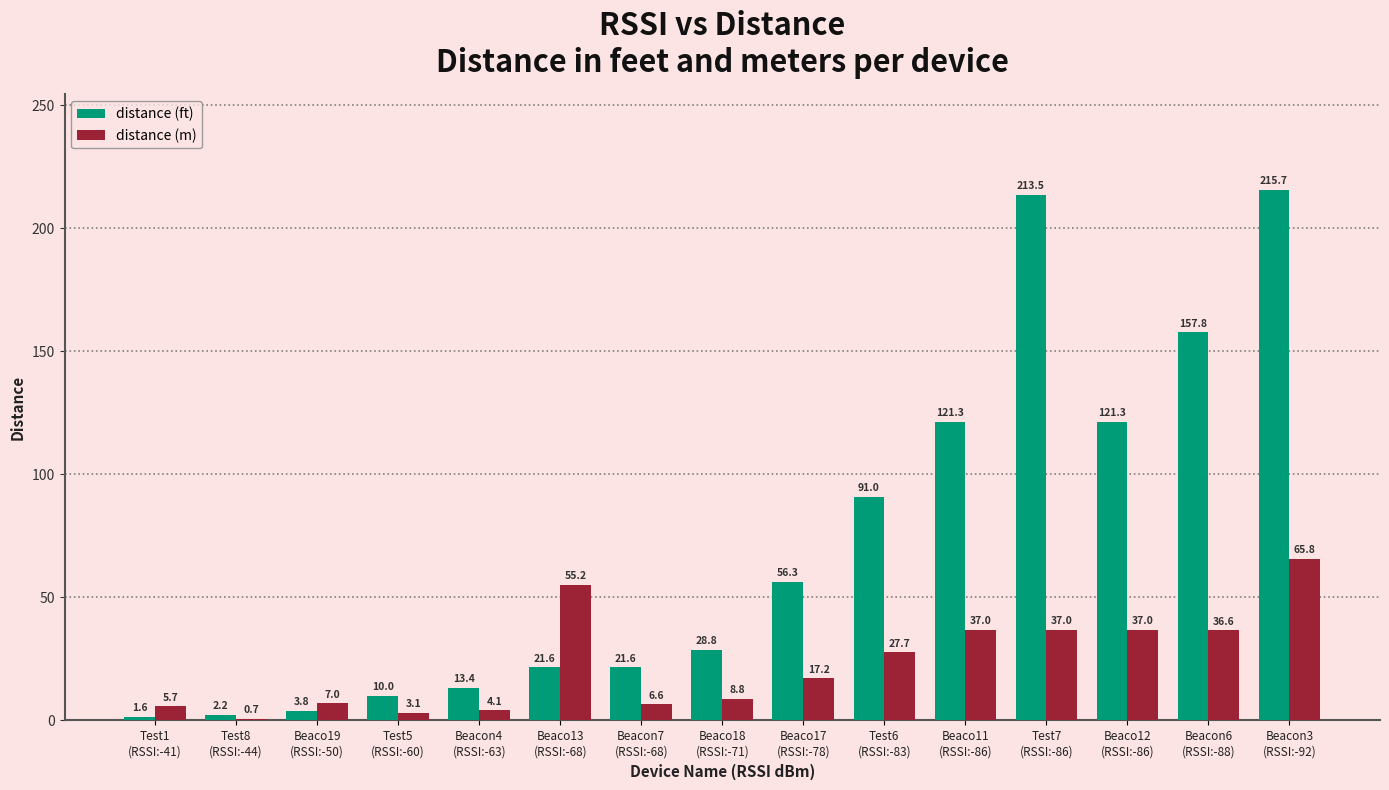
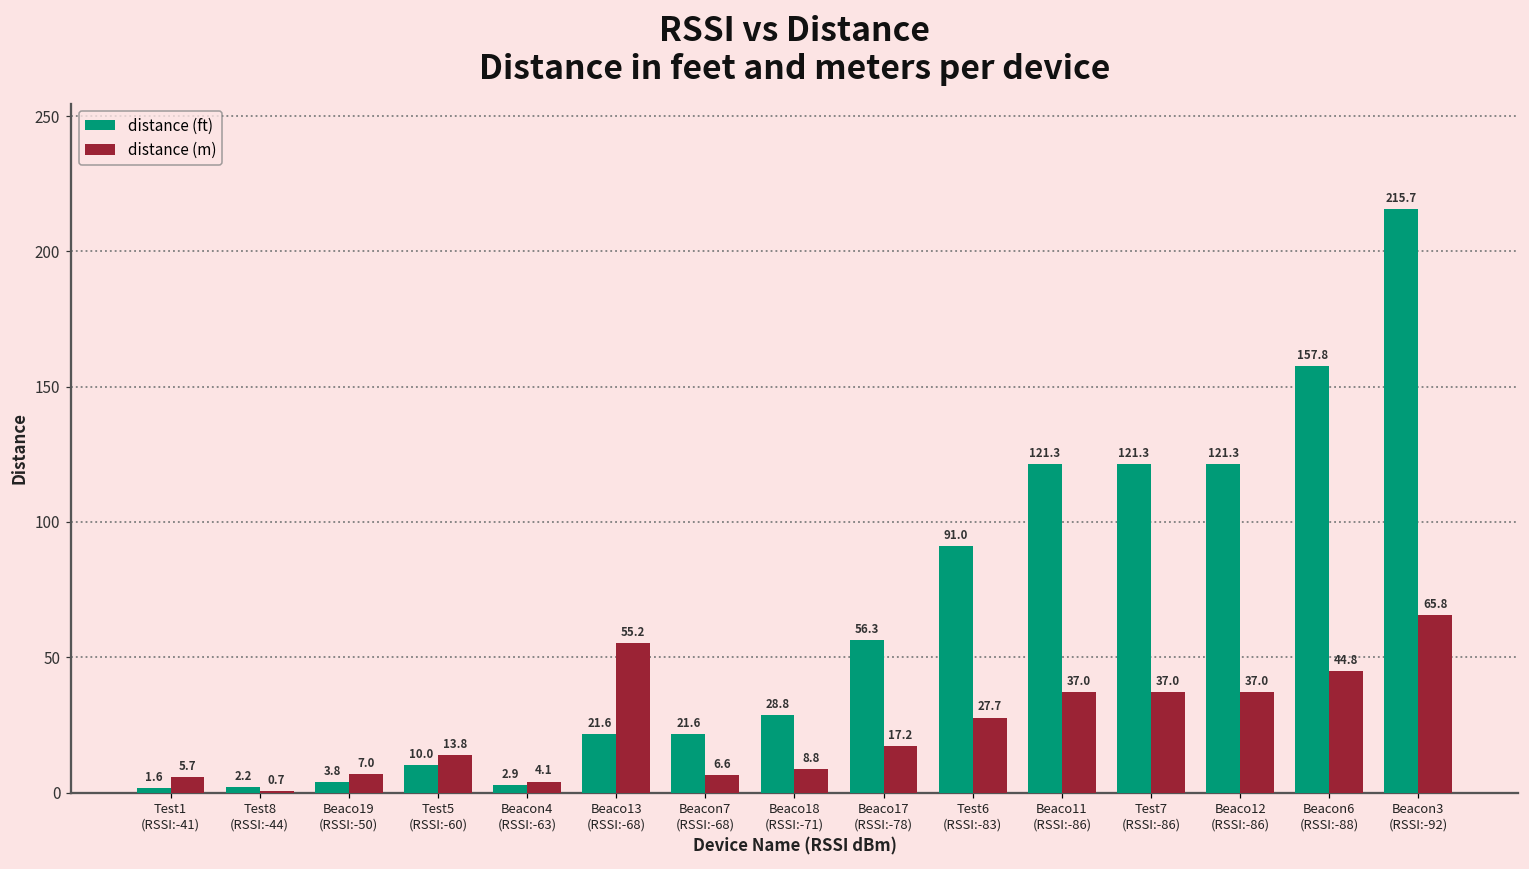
distance (m), Test5 (RSSI:-60): 3.1 -> 13.8
distance (ft), Beacon4 (RSSI:-63): 13.4 -> 2.9
distance (ft), Test7 (RSSI:-86): 213.5 -> 121.3
distance (m), Beacon6 (RSSI:-88): 36.6 -> 44.8
